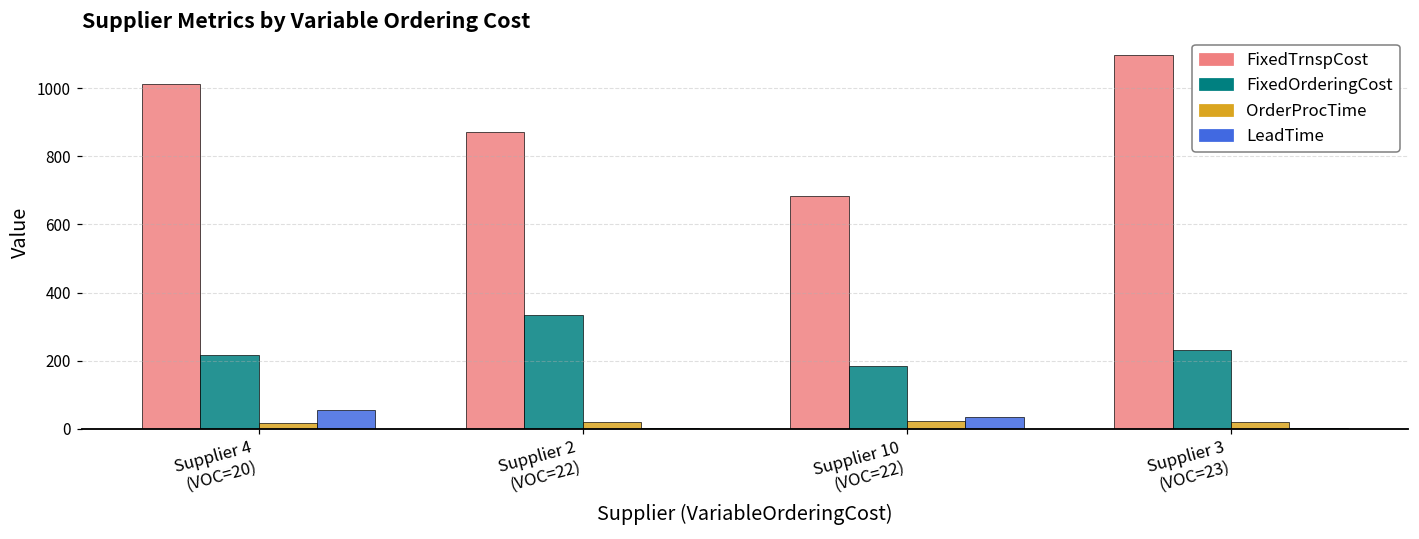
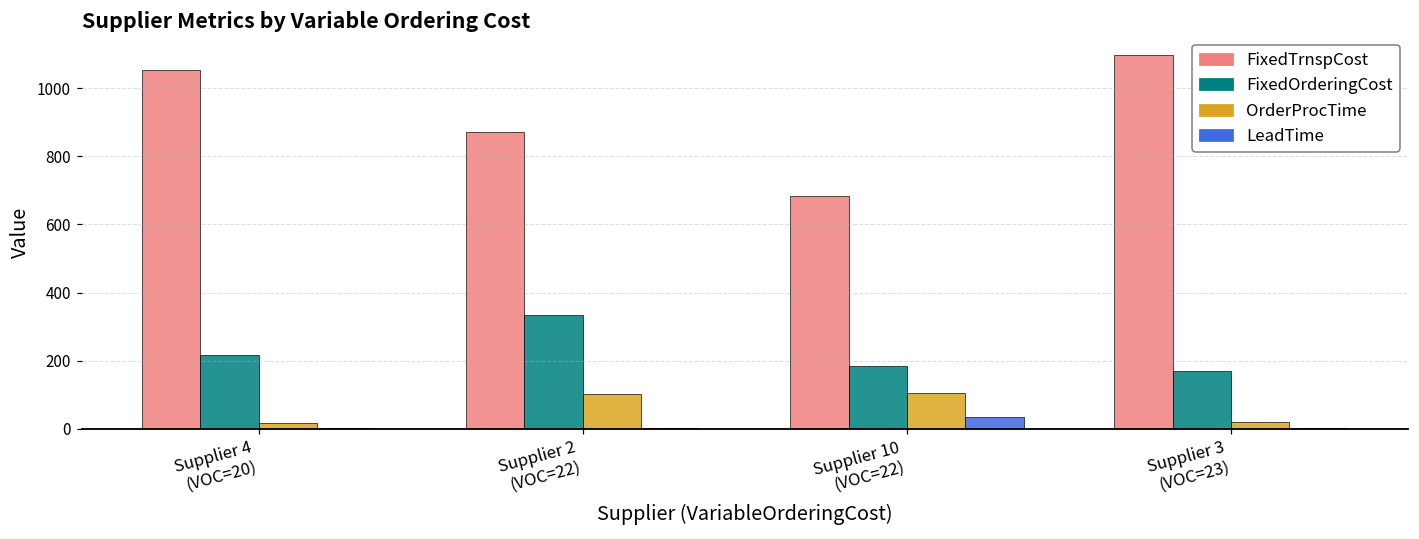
FixedTrnspCost, Supplier 4 (VOC=20): 1010 -> 1050
LeadTime, Supplier 4 (VOC=20): 50 -> 0
OrderProcTime, Supplier 2 (VOC=22): 20 -> 100
OrderProcTime, Supplier 10 (VOC=22): 20 -> 110
FixedOrderingCost, Supplier 3 (VOC=23): 230 -> 170
